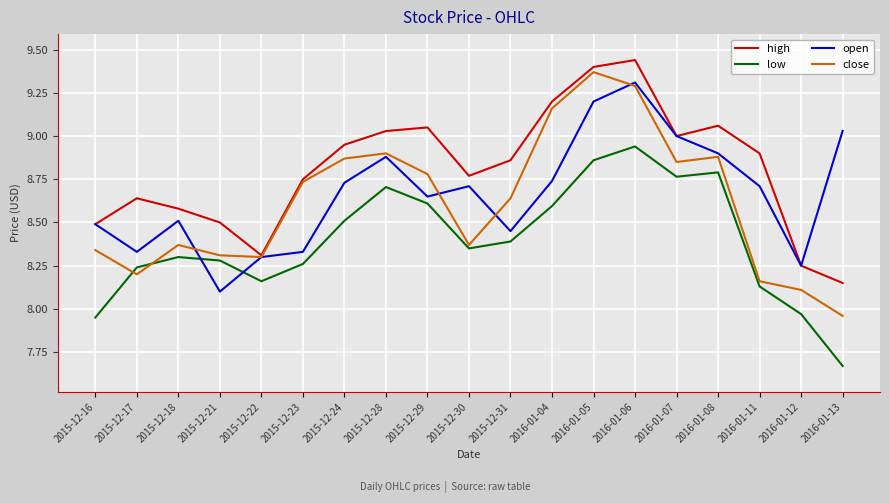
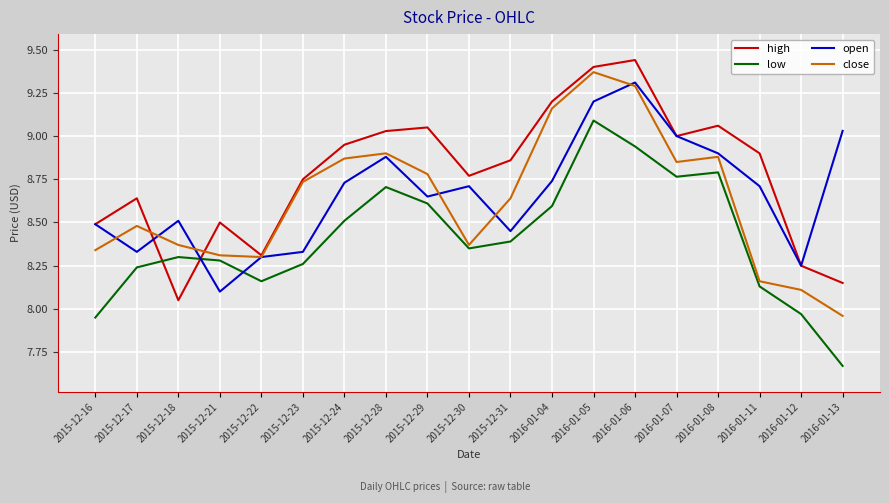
close, 2015-12-17: 8.20 -> 8.48
high, 2015-12-18: 8.58 -> 8.05
low, 2016-01-05: 8.86 -> 9.09
